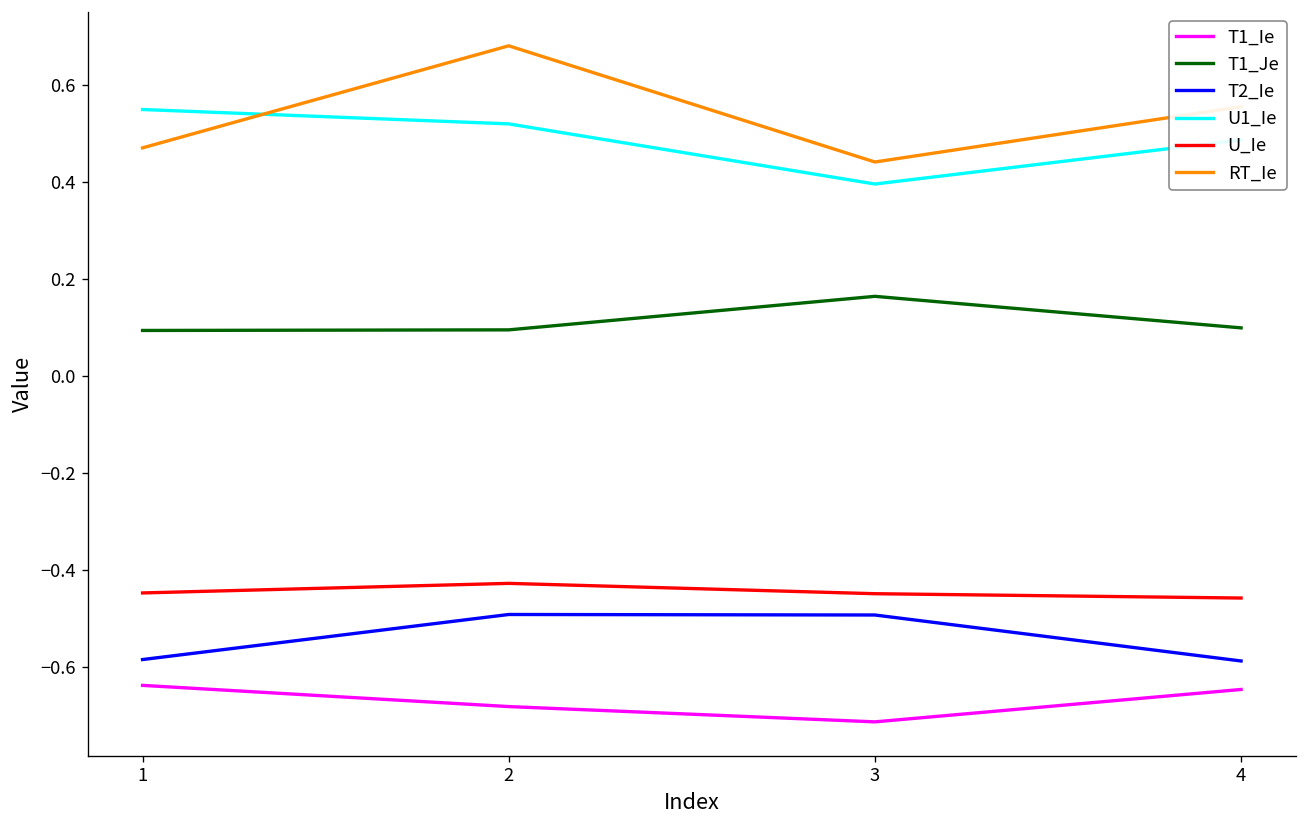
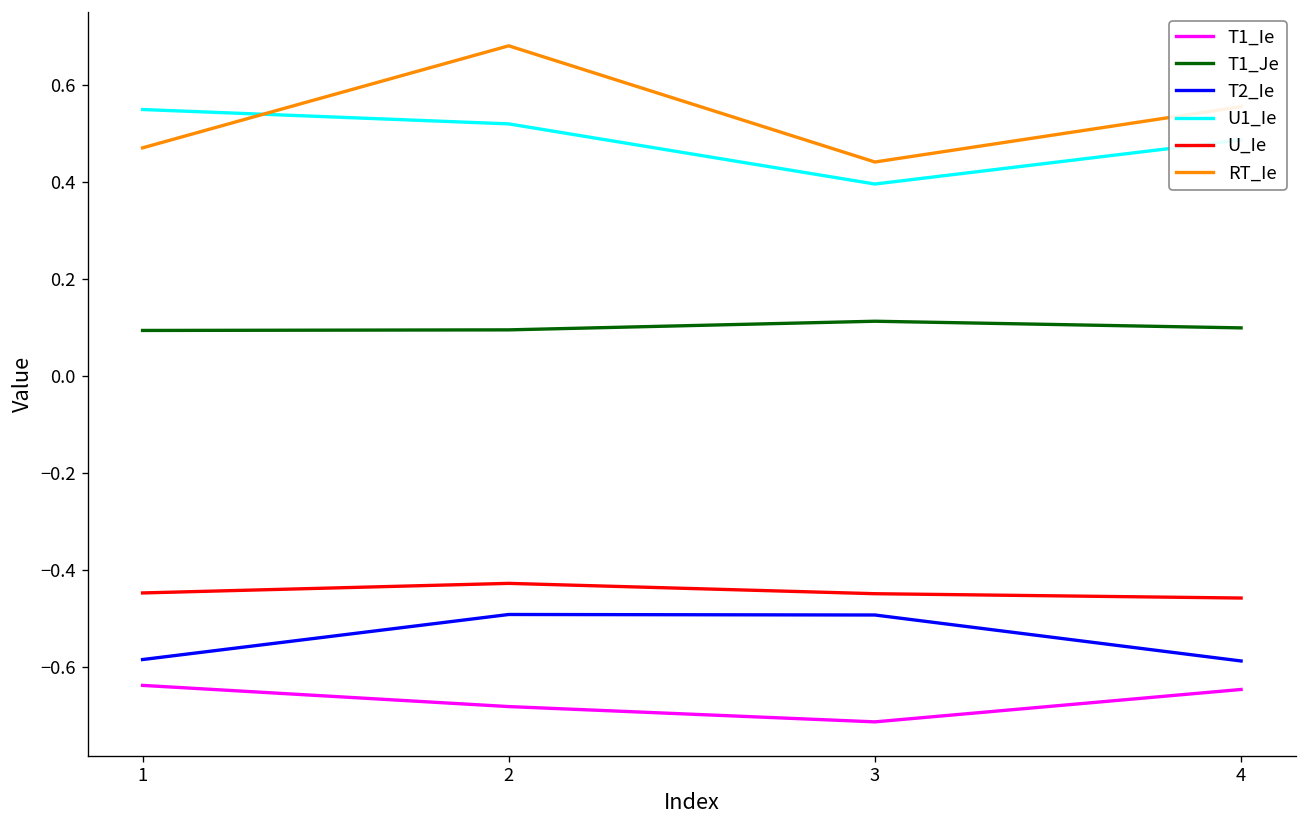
T1_Je, 3: 0.16 -> 0.11
